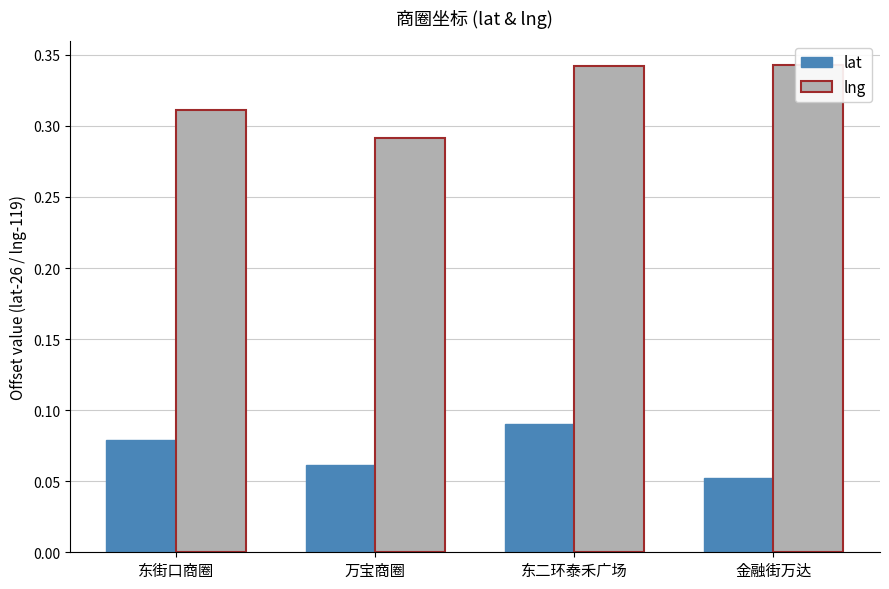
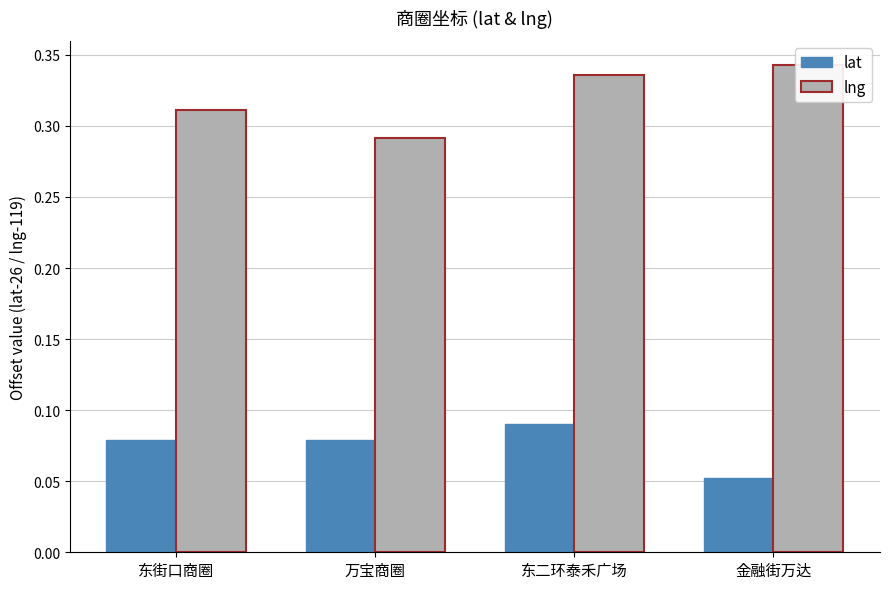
lat, 万宝商圈: 0.061 -> 0.079
lng, 东二环泰禾广场: 0.342 -> 0.336
